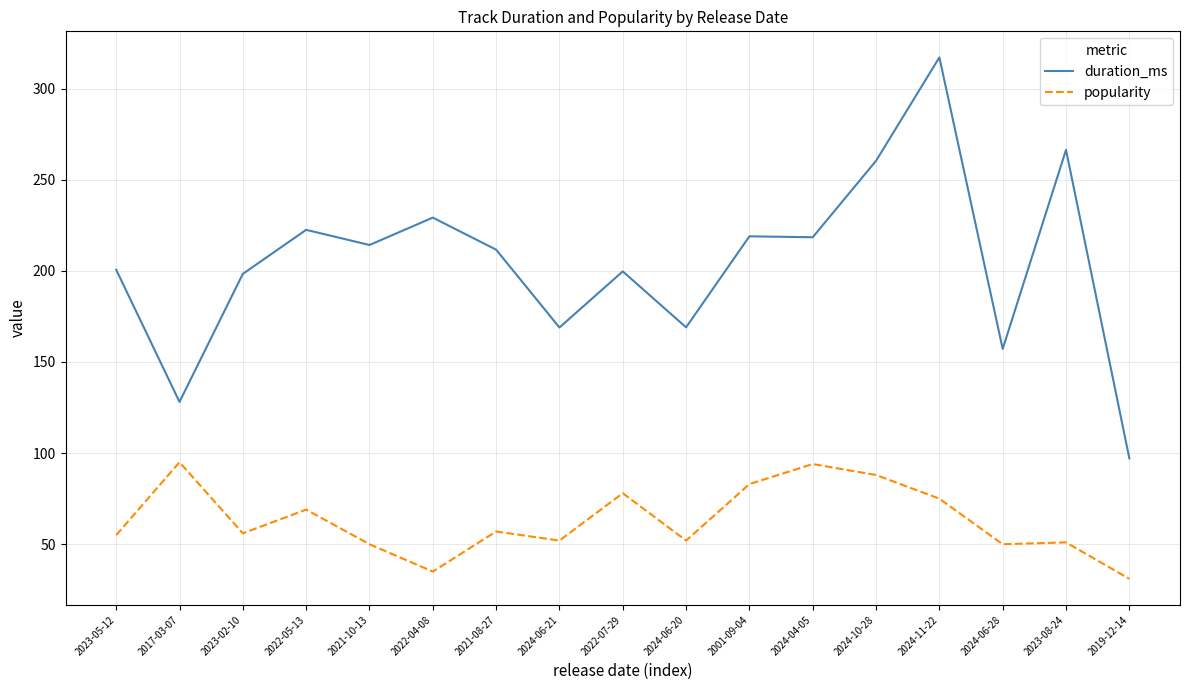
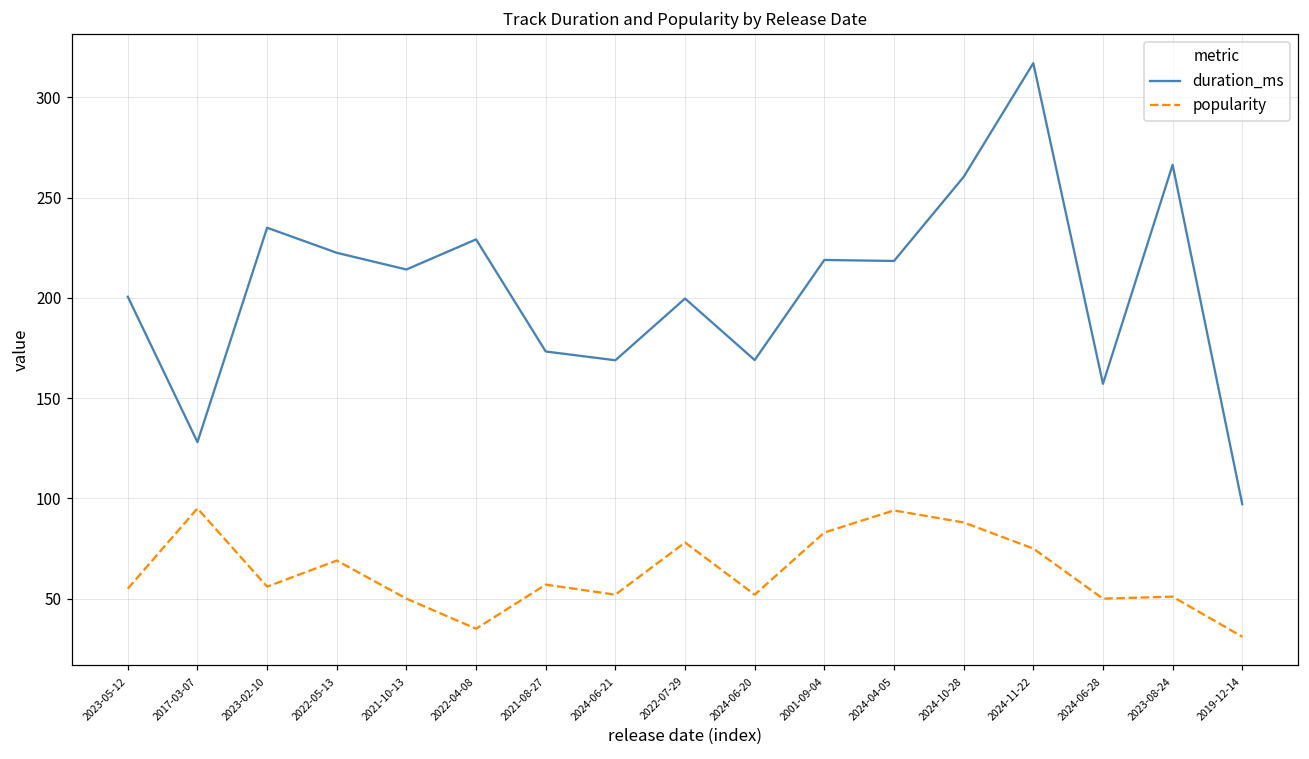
duration_ms, 2023-02-10: 198 -> 235
duration_ms, 2021-08-27: 212 -> 173
